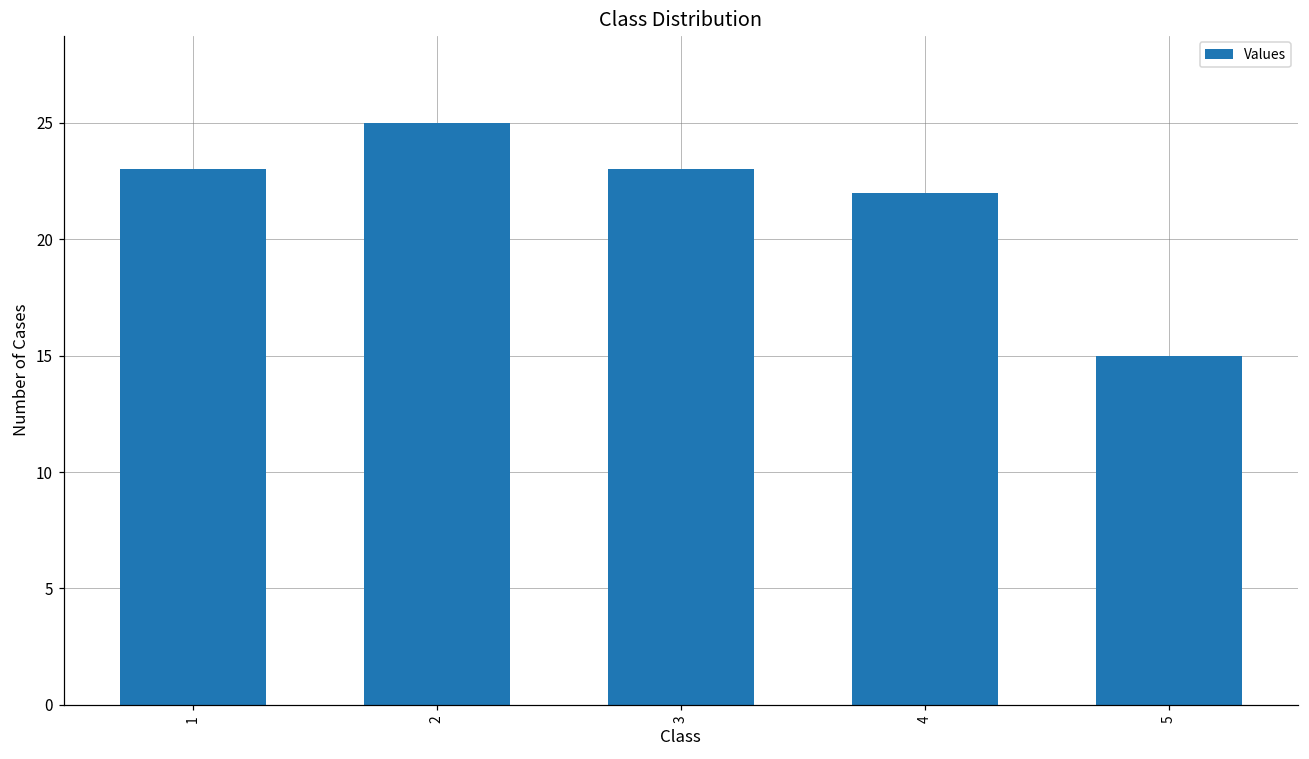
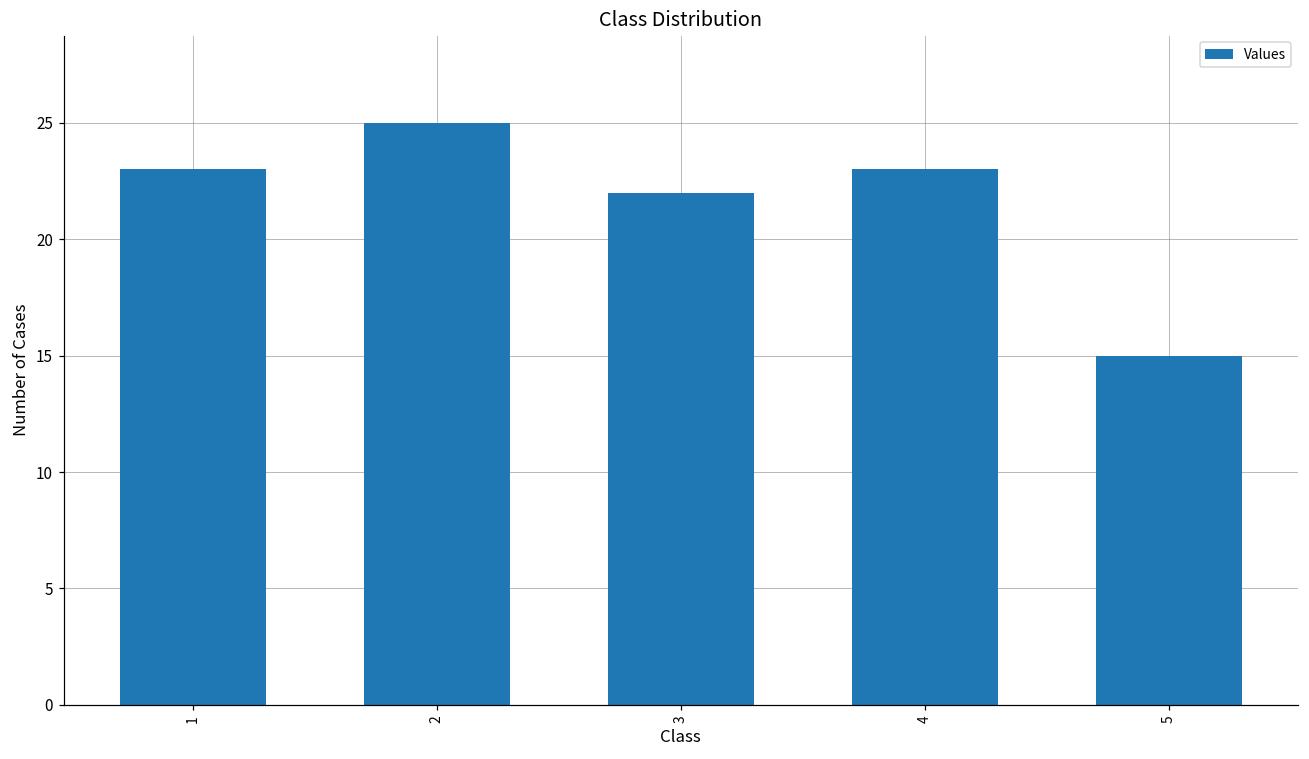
3: 23 -> 22
4: 22 -> 23
